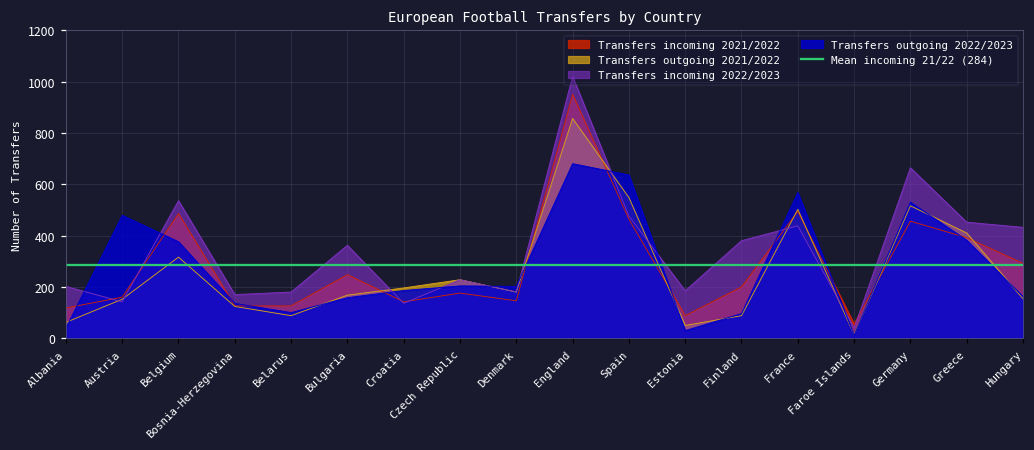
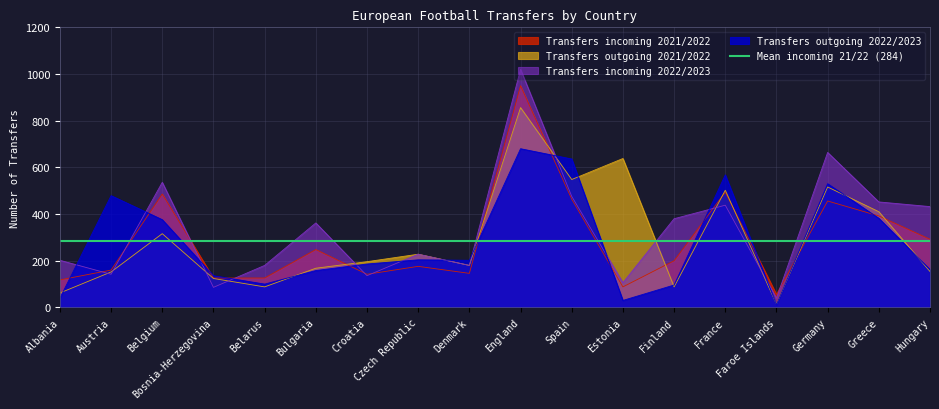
Transfers incoming 2022/2023, Bosnia-Herzegovina: 170 -> 90
Transfers outgoing 2021/2022, Estonia: 50 -> 640
Transfers incoming 2022/2023, Estonia: 190 -> 110
